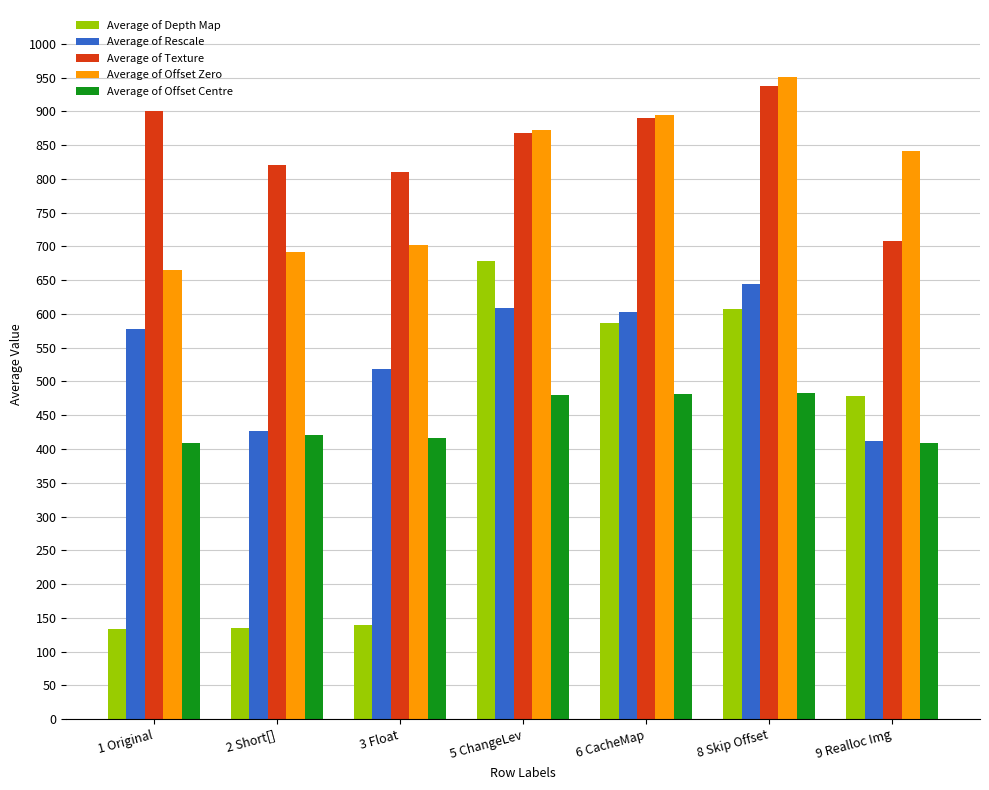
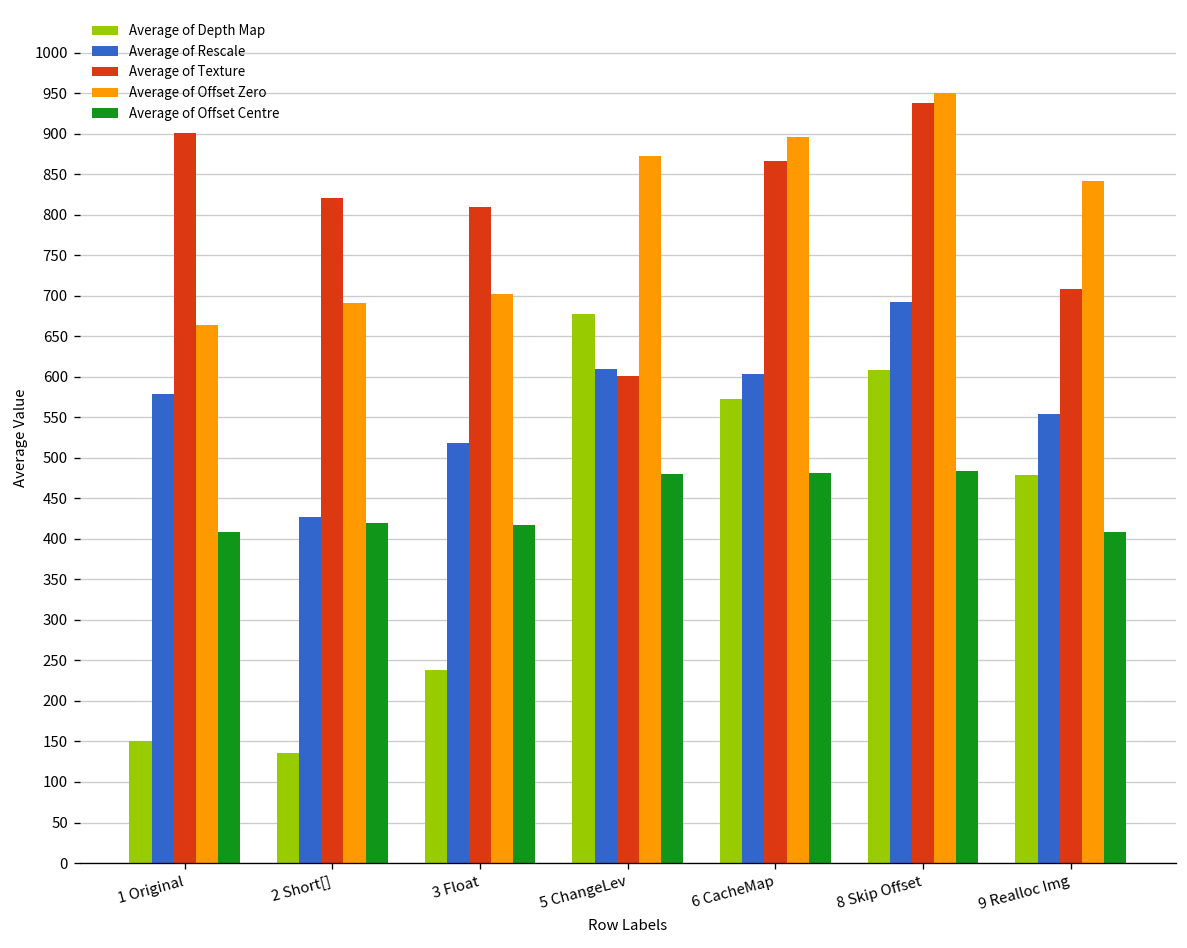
Average of Depth Map, 1 Original: 130 -> 150
Average of Depth Map, 3 Float: 140 -> 240
Average of Texture, 5 ChangeLev: 870 -> 600
Average of Depth Map, 6 CacheMap: 590 -> 570
Average of Texture, 6 CacheMap: 890 -> 870
Average of Rescale, 8 Skip Offset: 650 -> 690
Average of Rescale, 9 Realloc Img: 410 -> 550
